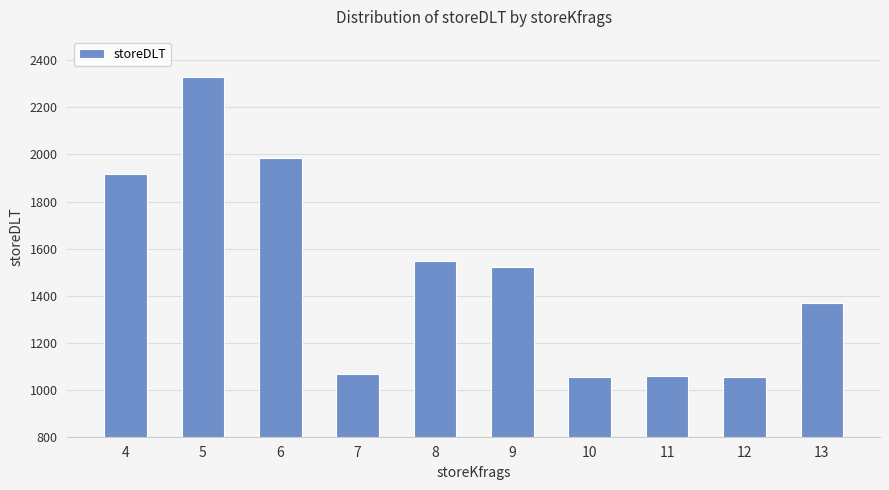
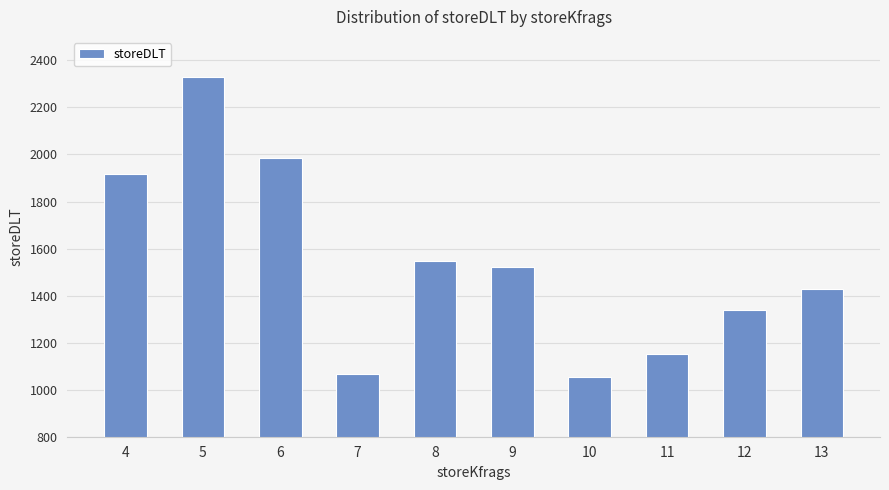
11: 1060 -> 1150
12: 1060 -> 1340
13: 1370 -> 1430
